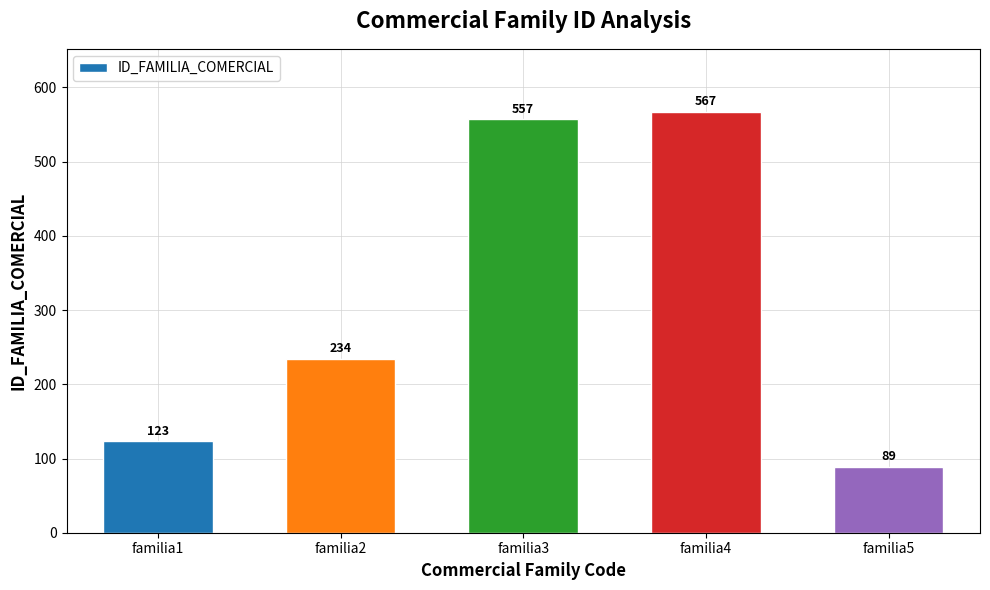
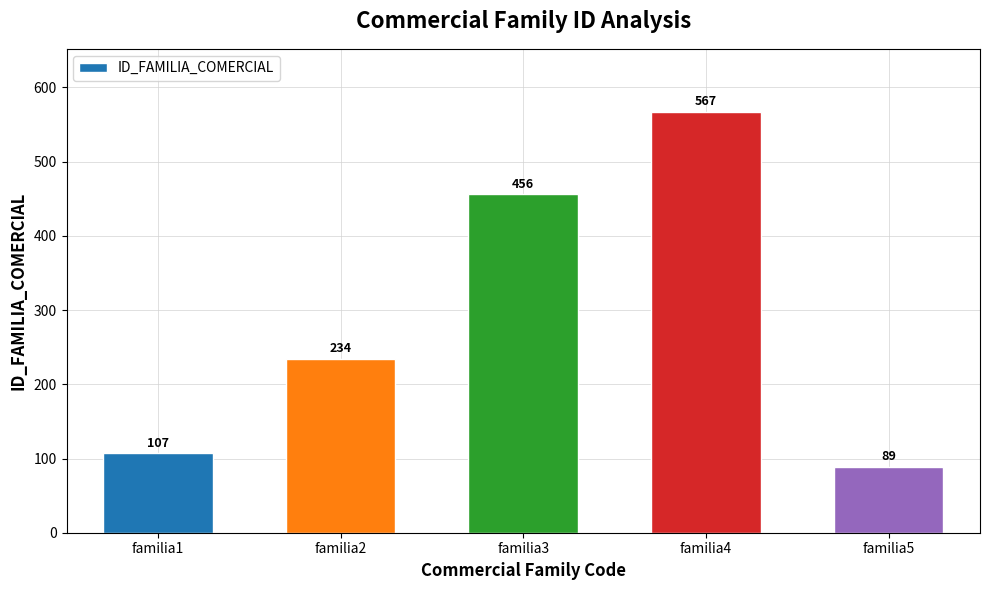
familia1: 123 -> 107
familia3: 557 -> 456
